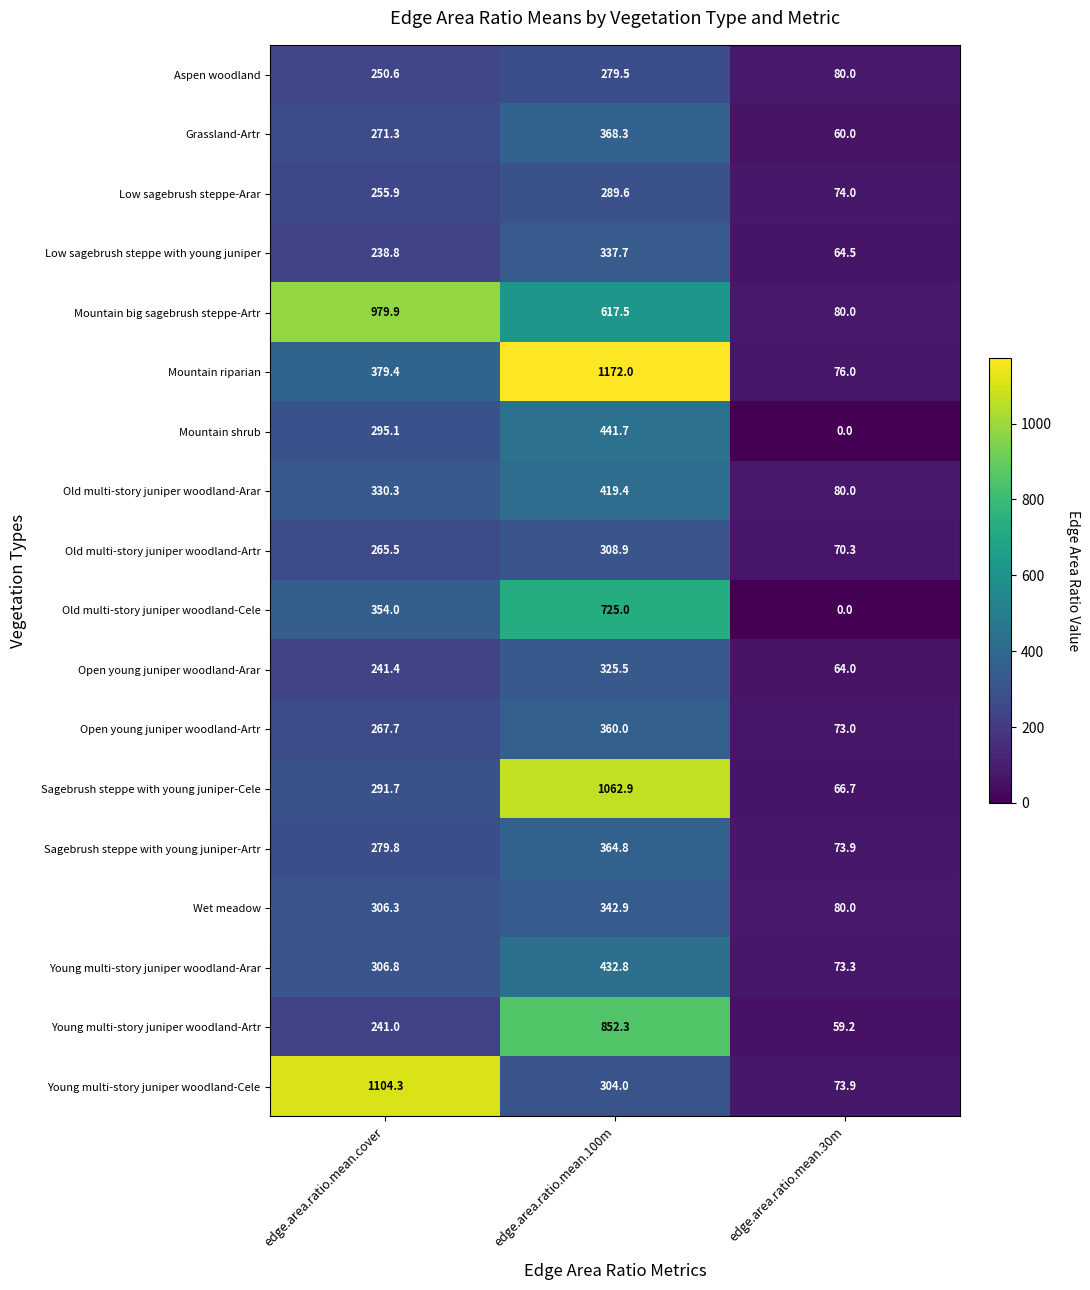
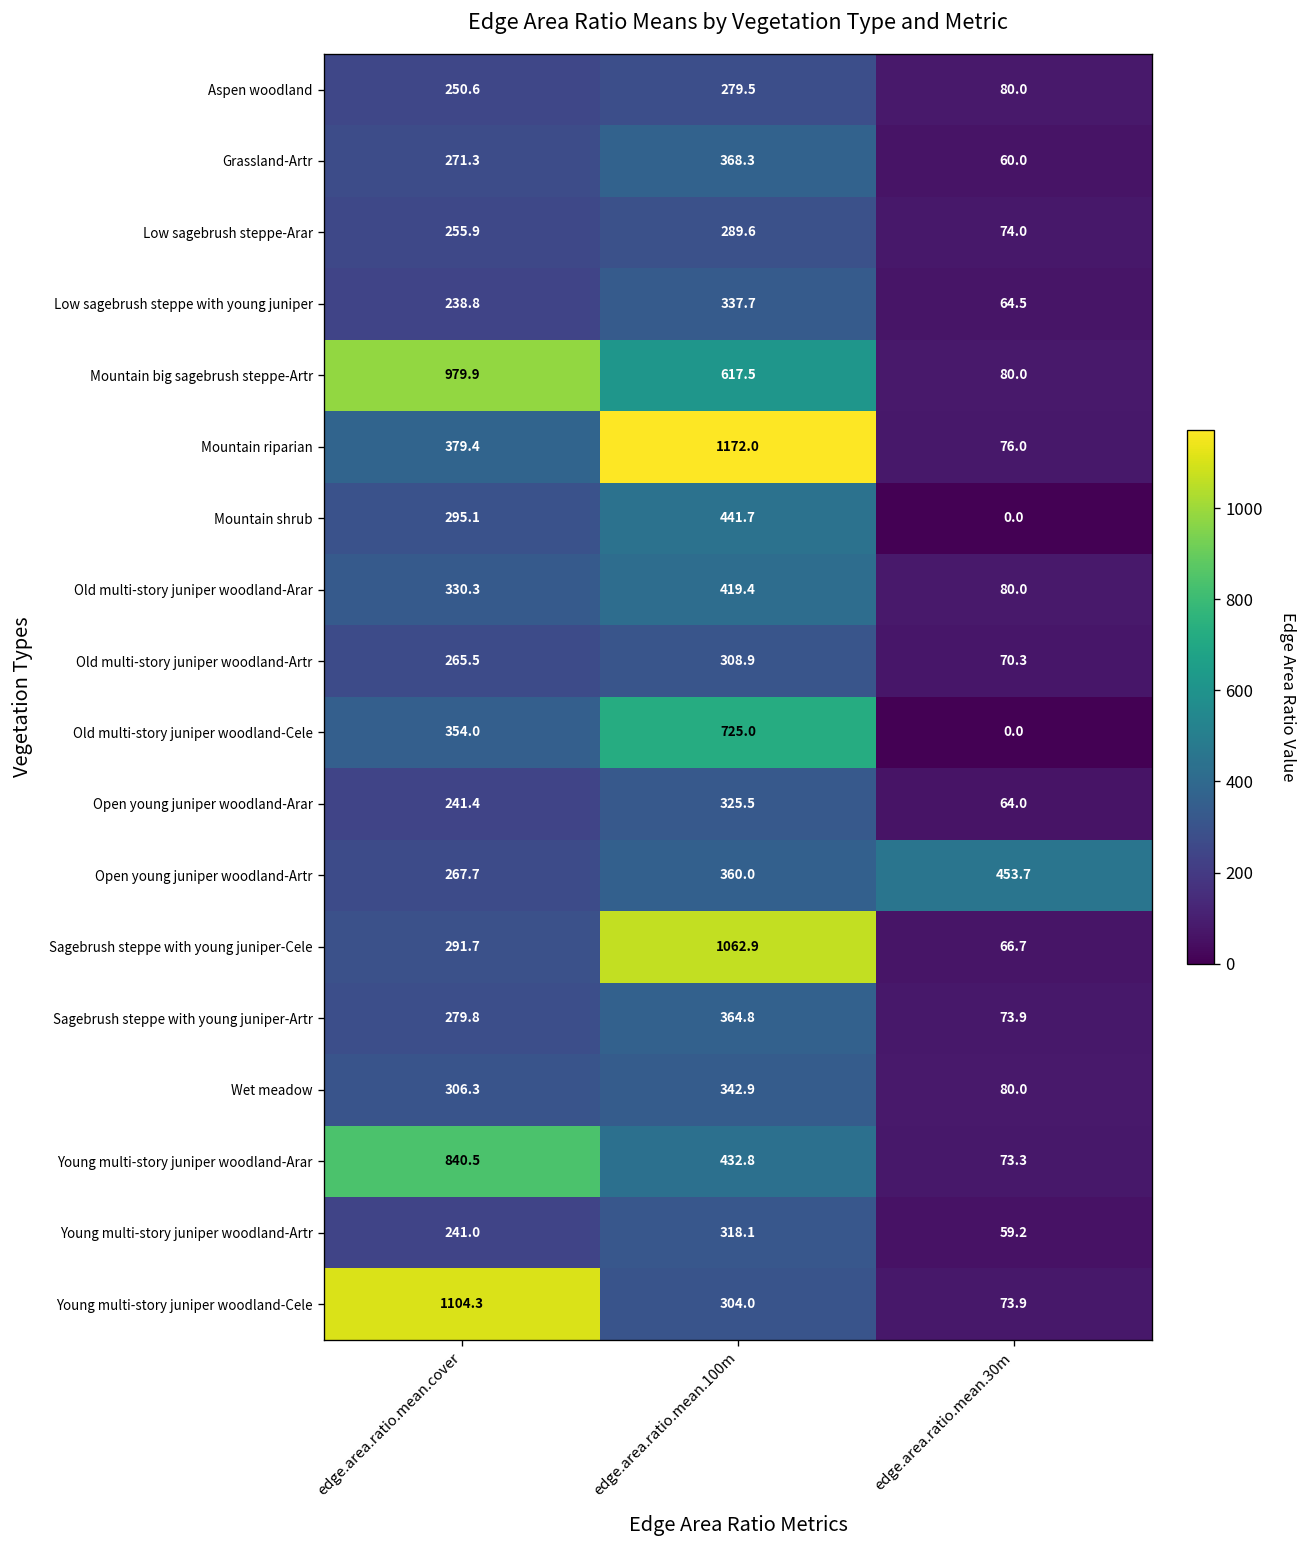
Open young juniper woodland-Artr, edge.area.ratio.mean.30m: 73.0 -> 453.7
Young multi-story juniper woodland-Arar, edge.area.ratio.mean.cover: 306.8 -> 840.5
Young multi-story juniper woodland-Artr, edge.area.ratio.mean.100m: 852.3 -> 318.1
